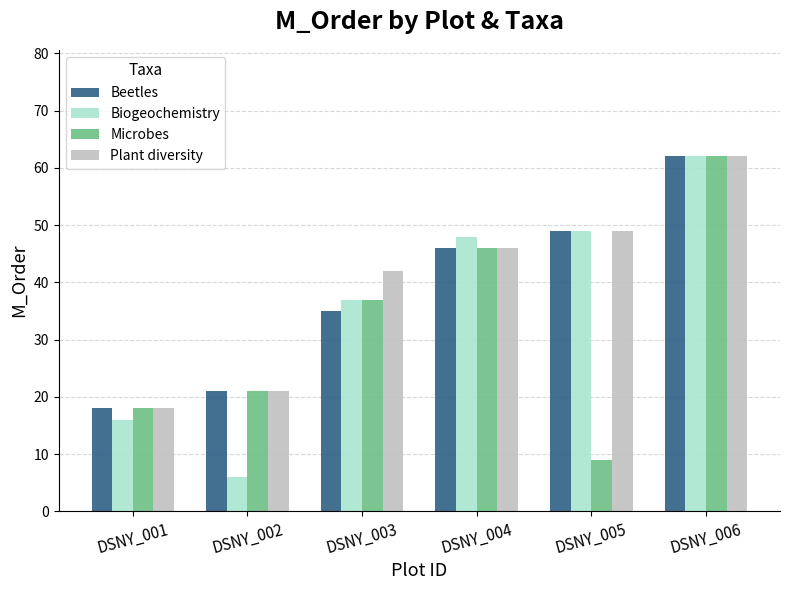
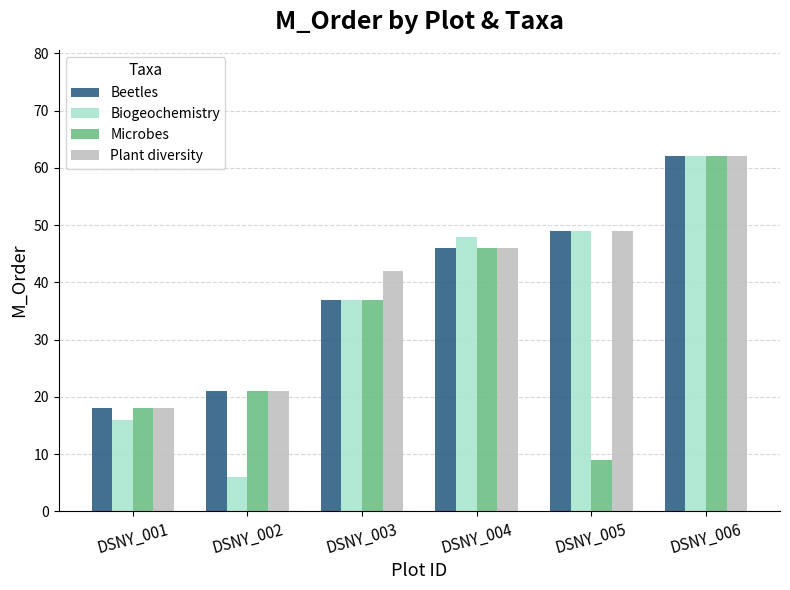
Beetles, DSNY_003: 35 -> 37
